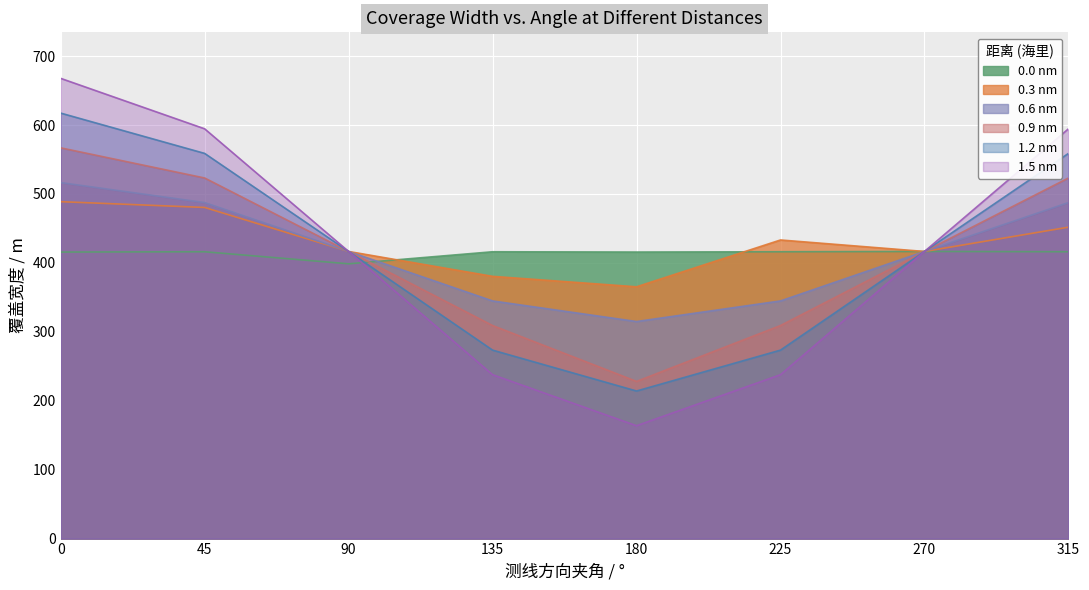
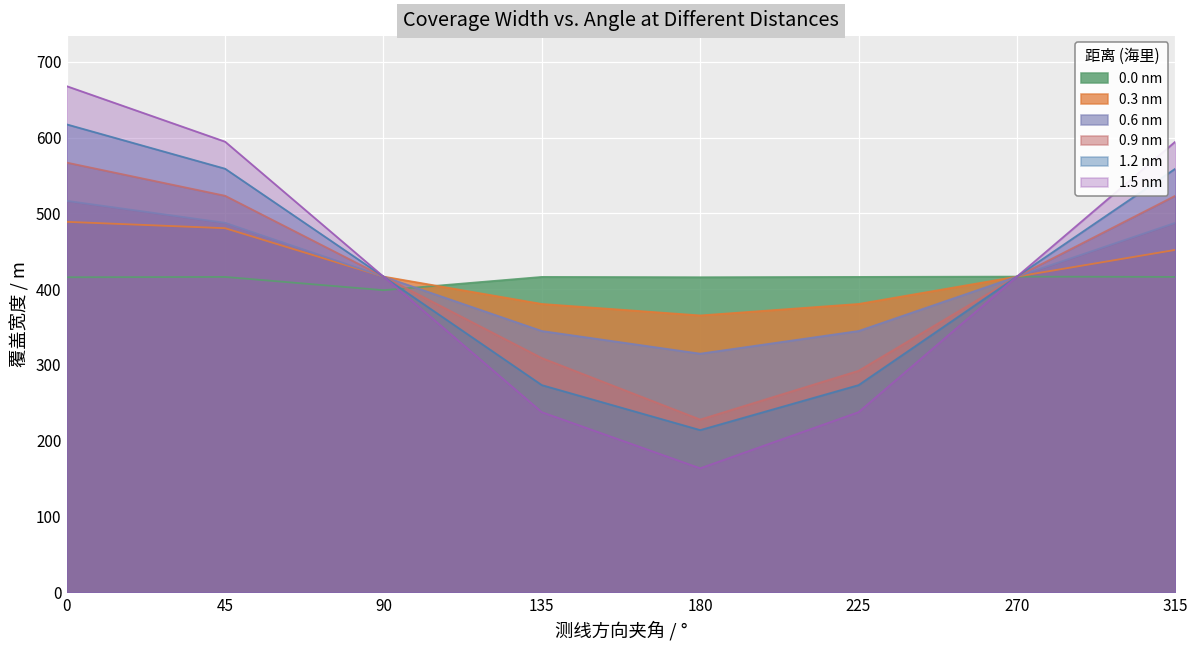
0.3 nm, 225: 430 -> 380
0.9 nm, 225: 310 -> 290
